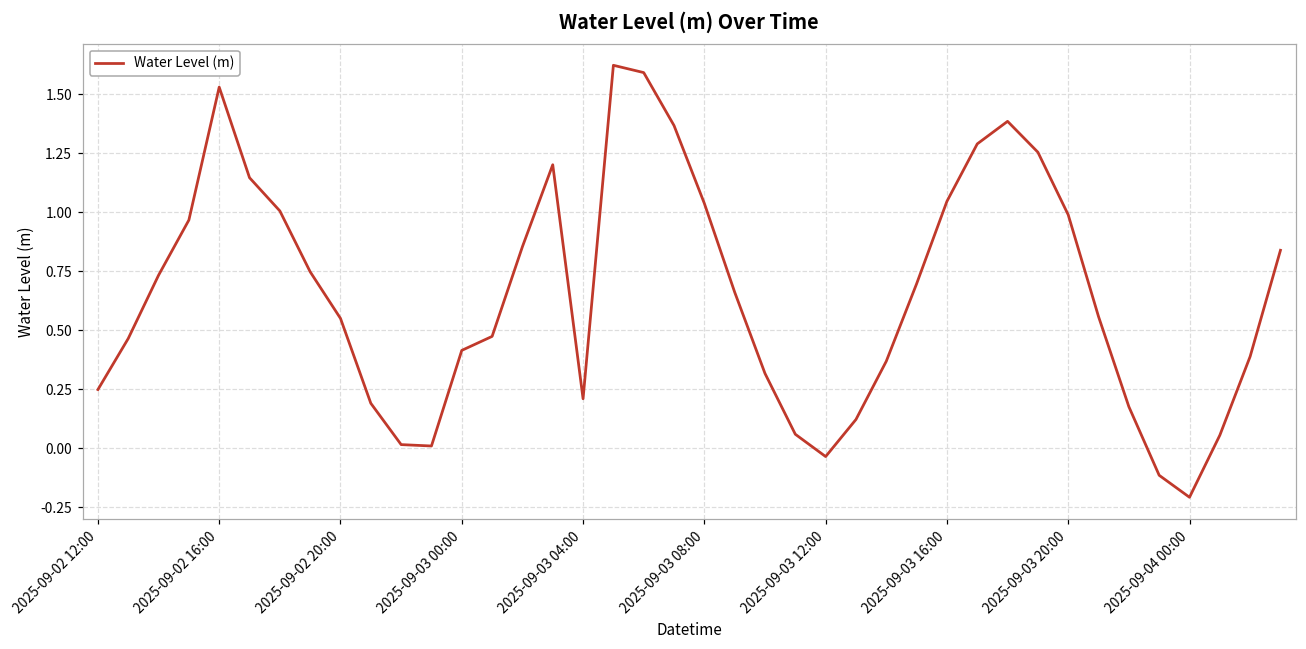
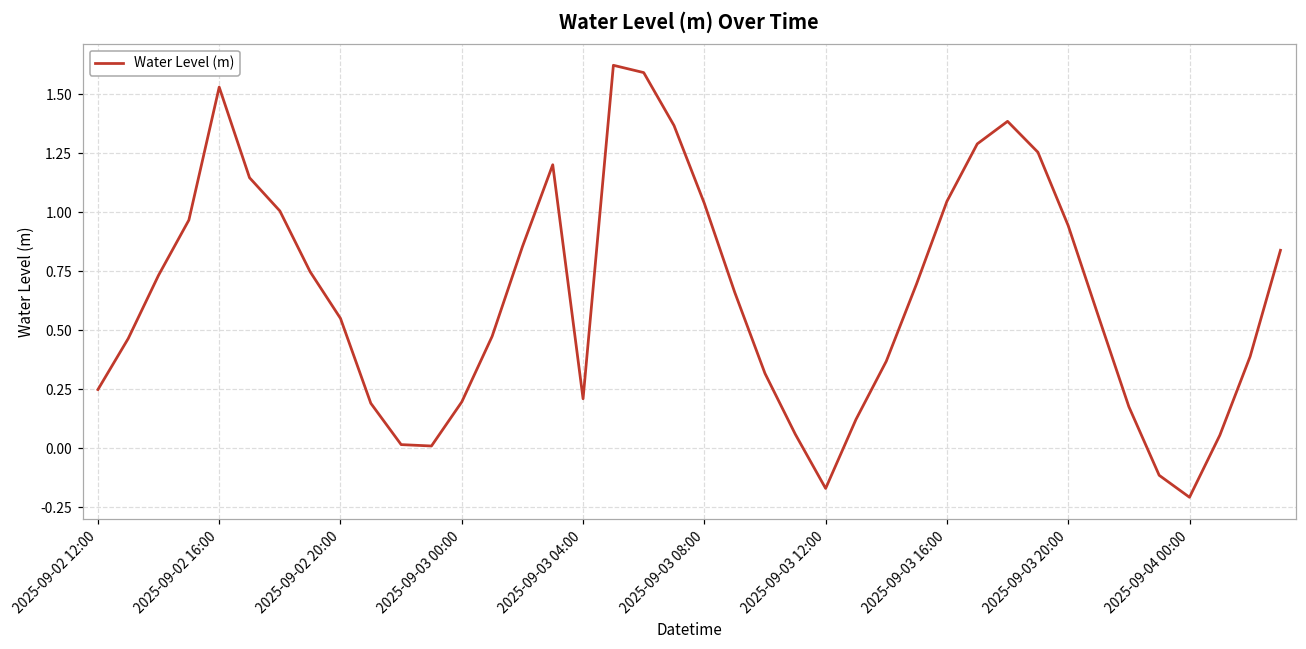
2025-09-03 00:00: 0.41 -> 0.20
2025-09-03 12:00: -0.04 -> -0.17
2025-09-03 20:00: 0.99 -> 0.94
